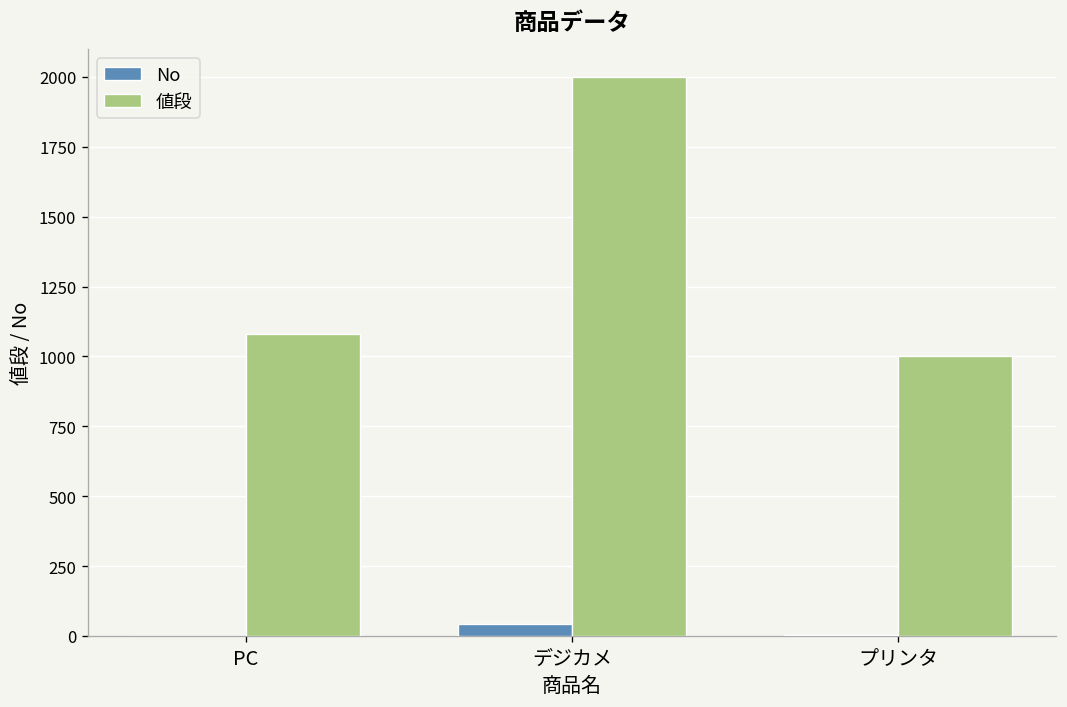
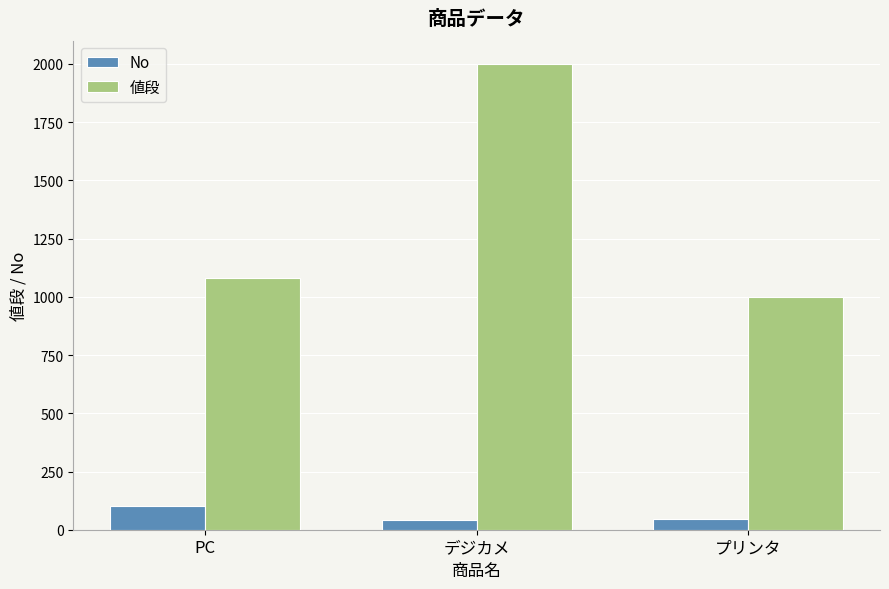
No, PC: 0 -> 100
No, プリンタ: 0 -> 40
